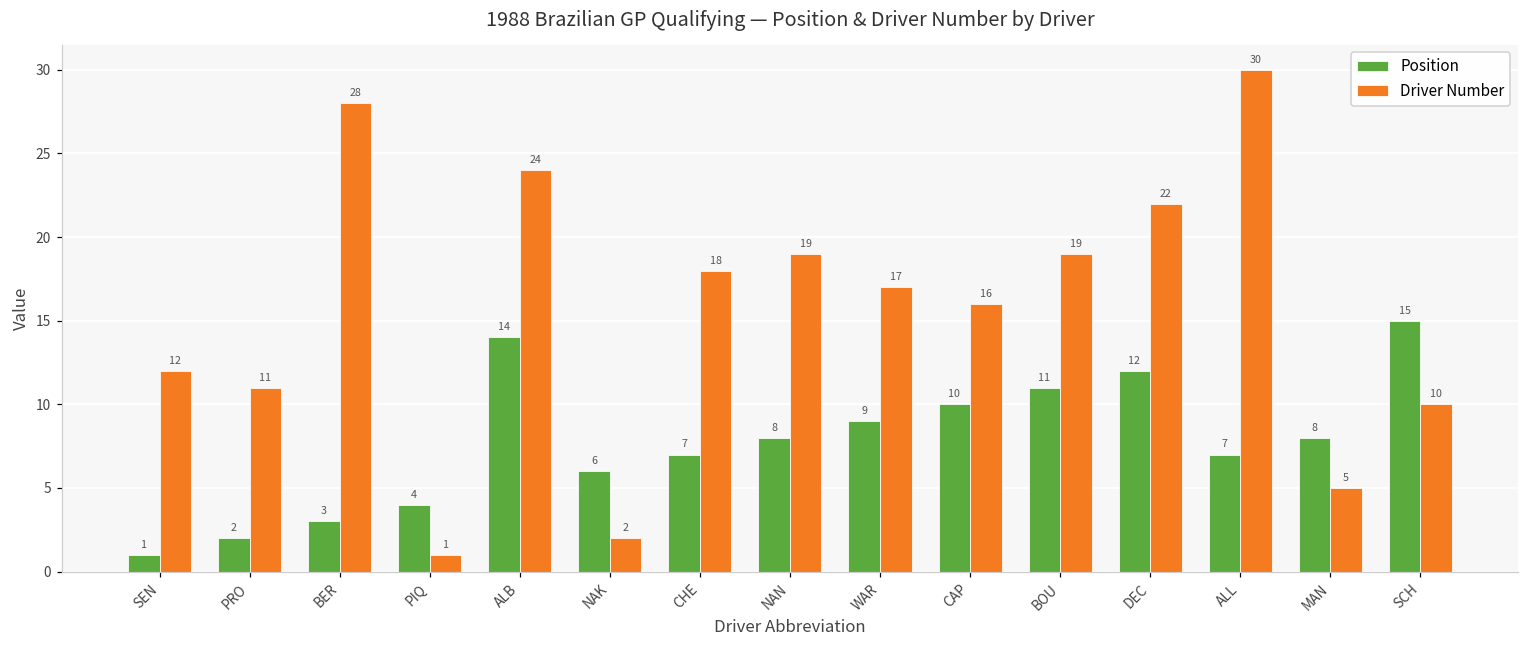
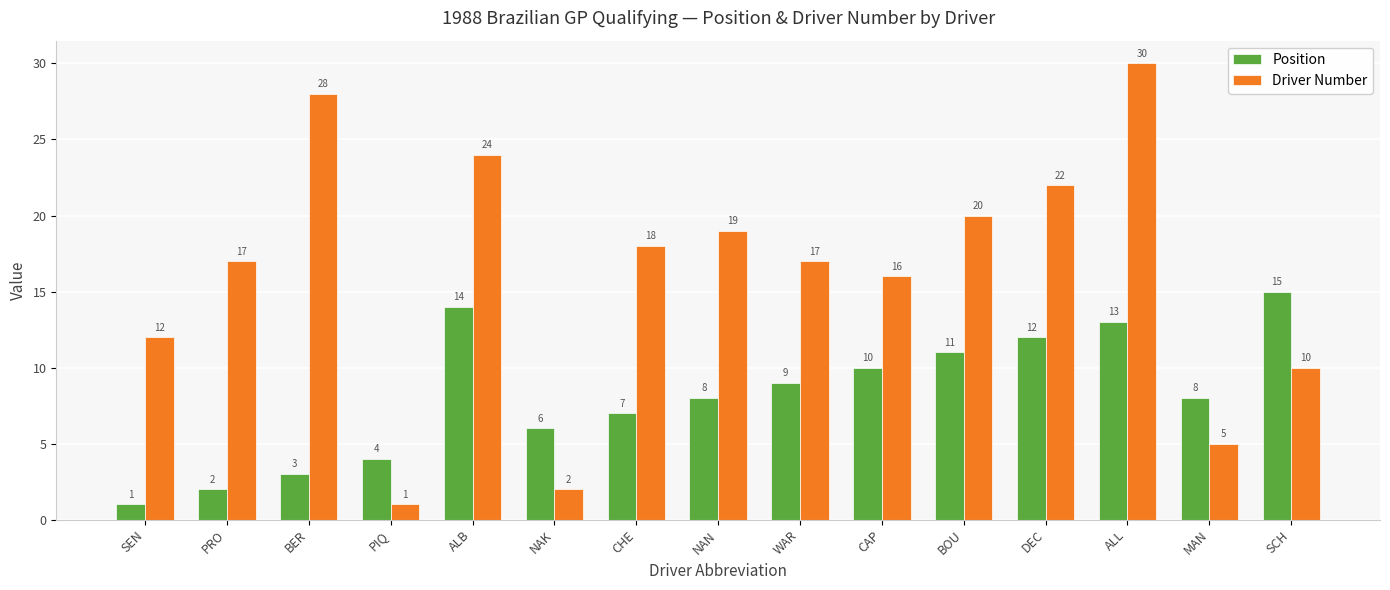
Driver Number, PRO: 11 -> 17
Driver Number, BOU: 19 -> 20
Position, ALL: 7 -> 13
